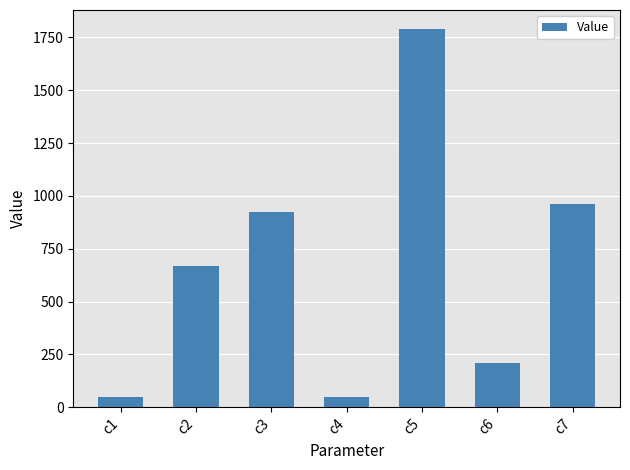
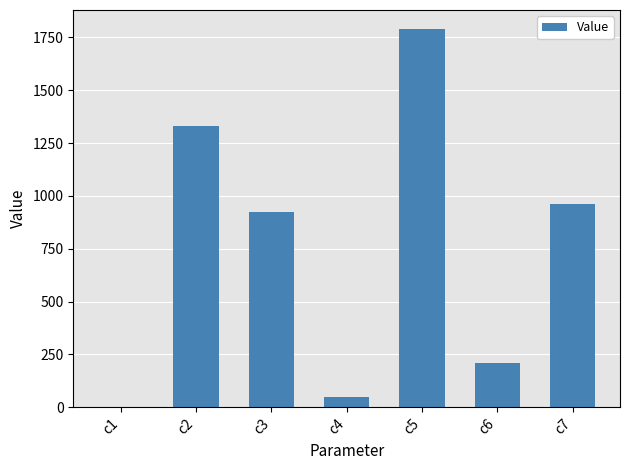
c1: 50 -> 0
c2: 670 -> 1330
